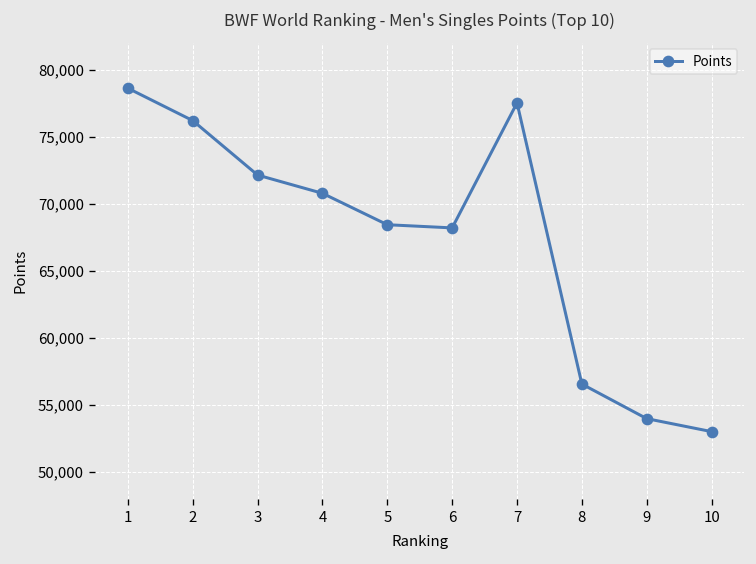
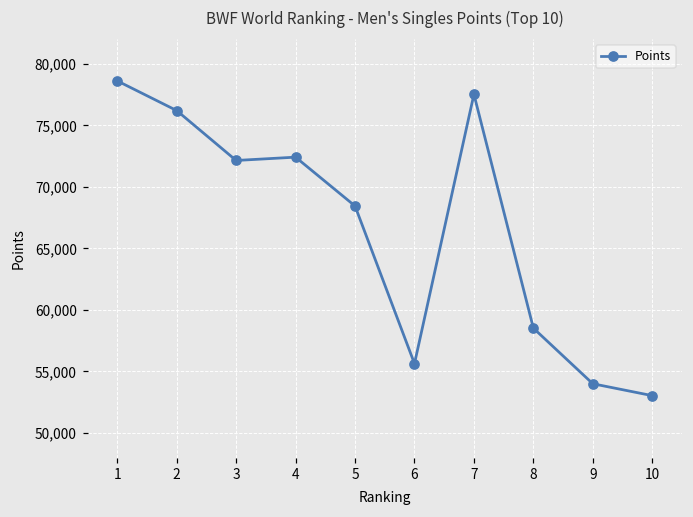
4: 70,800 -> 72,400
6: 68,200 -> 55,600
8: 56,600 -> 58,500
